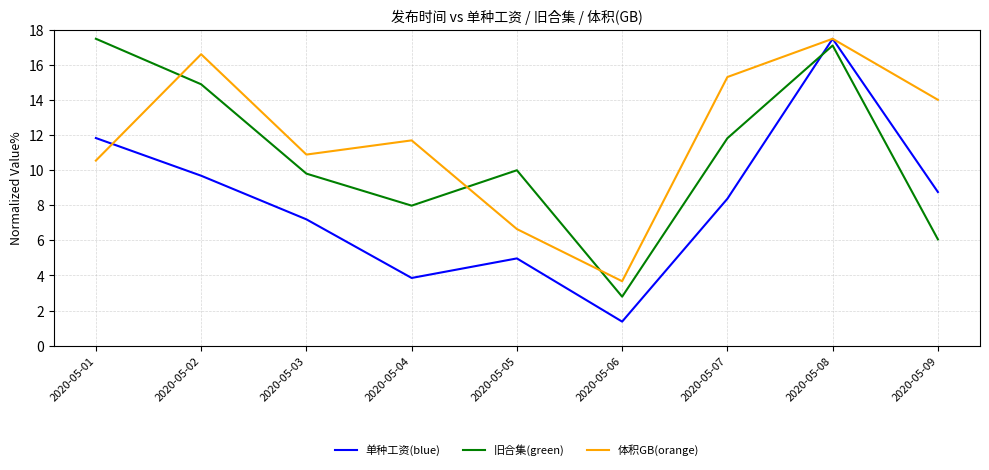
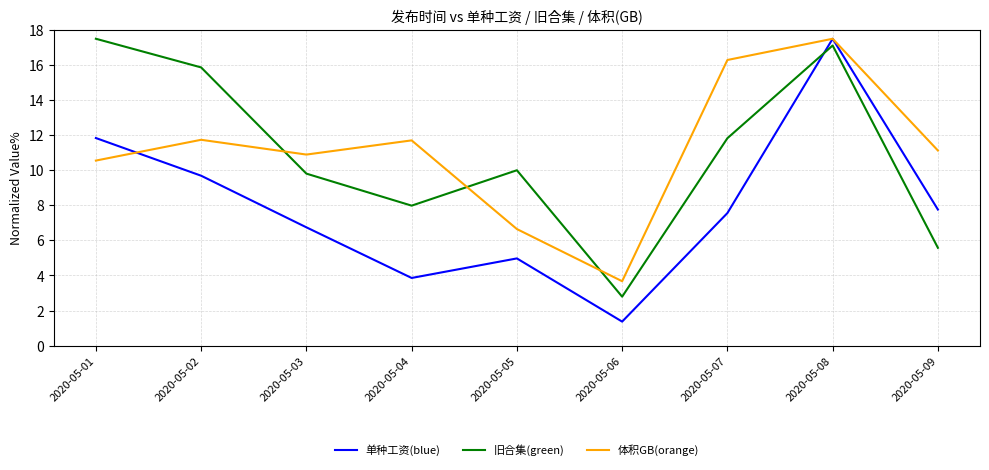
旧合集(green), 2020-05-02: 14.9 -> 15.9
体积GB(orange), 2020-05-02: 16.6 -> 11.7
单种工资(blue), 2020-05-03: 7.2 -> 6.7
单种工资(blue), 2020-05-07: 8.4 -> 7.6
体积GB(orange), 2020-05-07: 15.3 -> 16.3
单种工资(blue), 2020-05-09: 8.8 -> 7.8
旧合集(green), 2020-05-09: 6.1 -> 5.6
体积GB(orange), 2020-05-09: 14.0 -> 11.1
